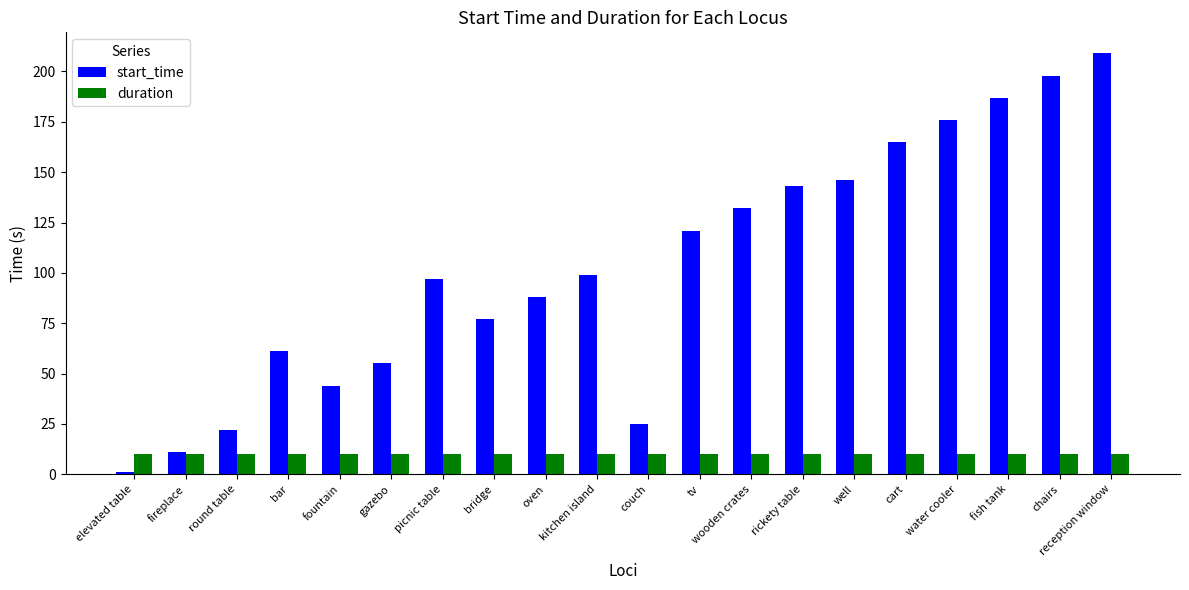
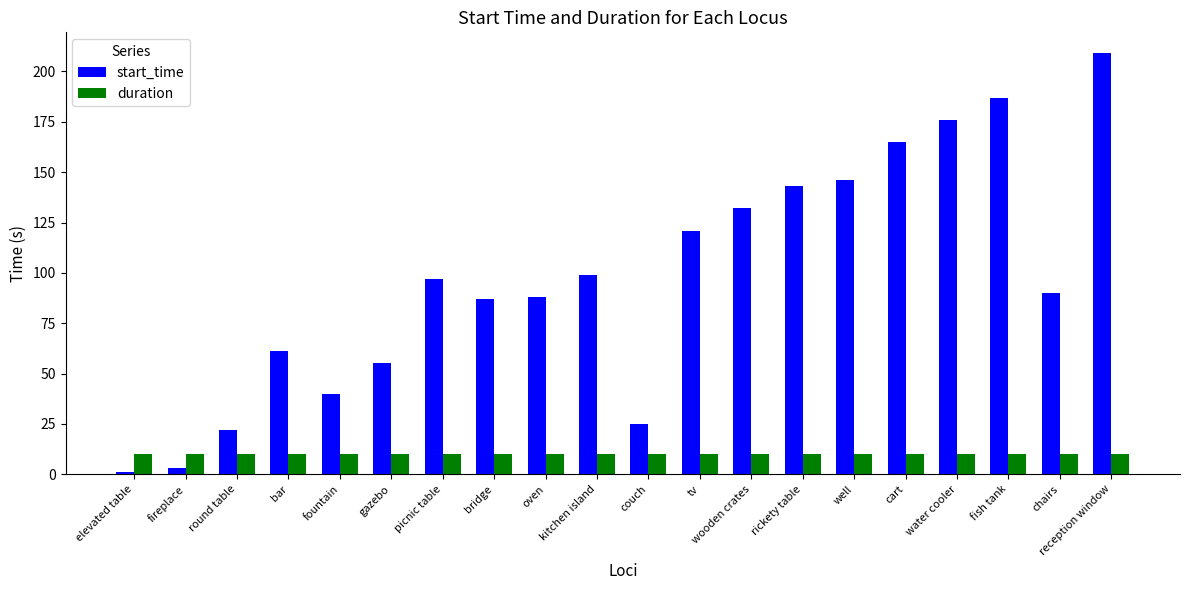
start_time, fireplace: 11 -> 3
start_time, fountain: 44 -> 40
start_time, bridge: 77 -> 87
start_time, chairs: 198 -> 90
